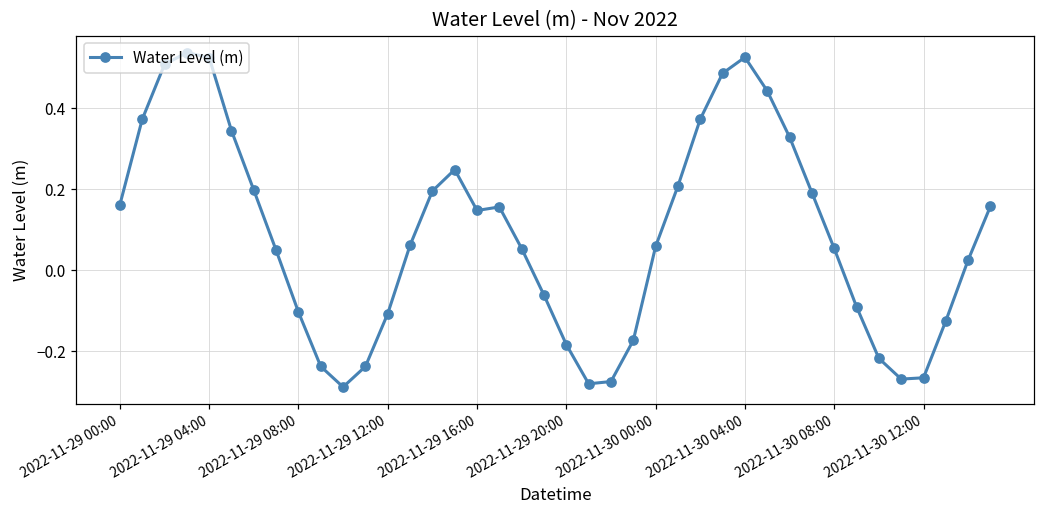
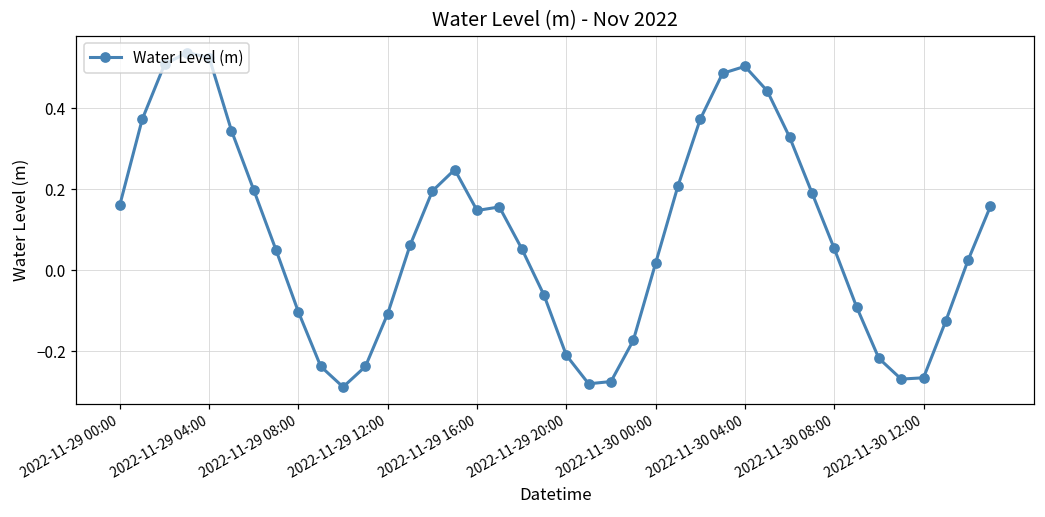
2022-11-29 20:00: -0.18 -> -0.21
2022-11-30 00:00: 0.06 -> 0.02
2022-11-30 04:00: 0.53 -> 0.50
